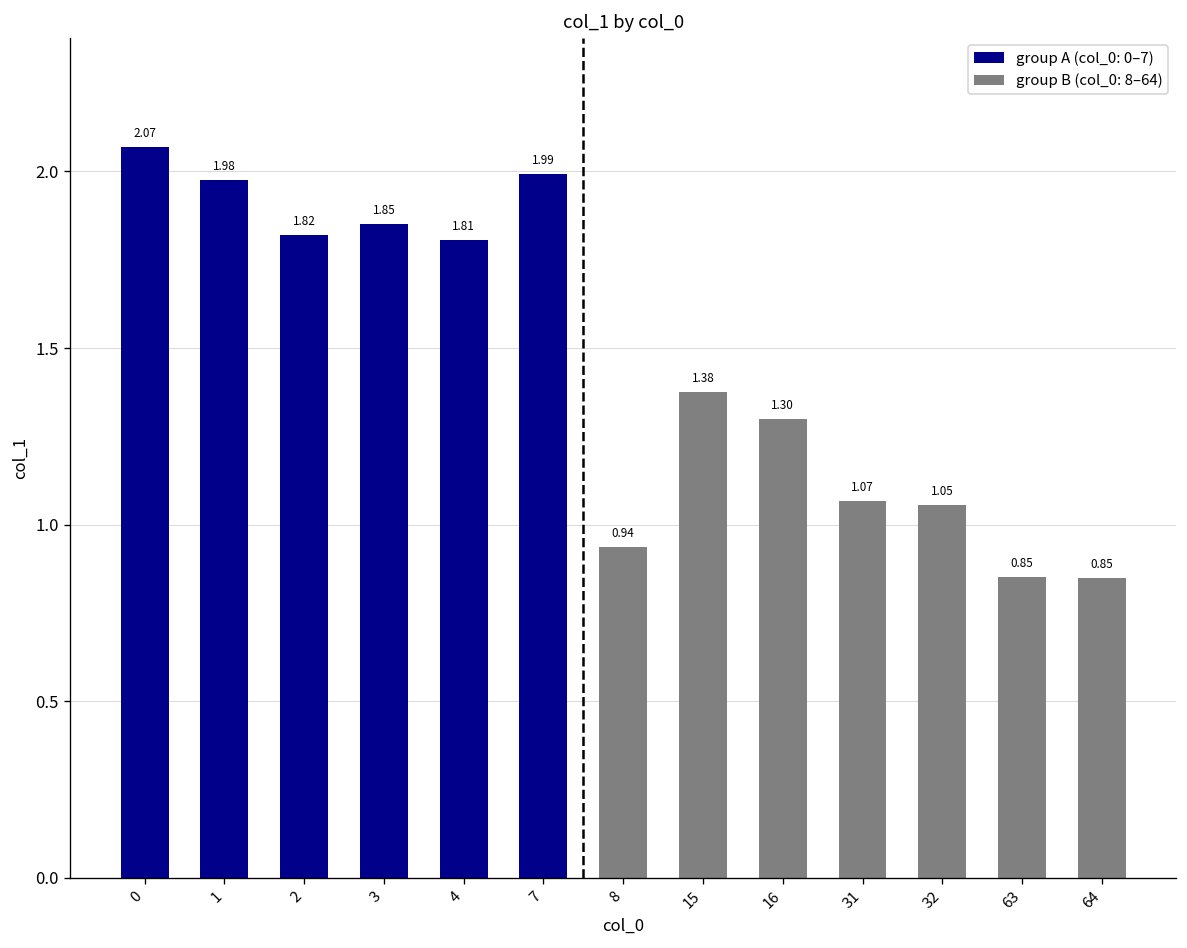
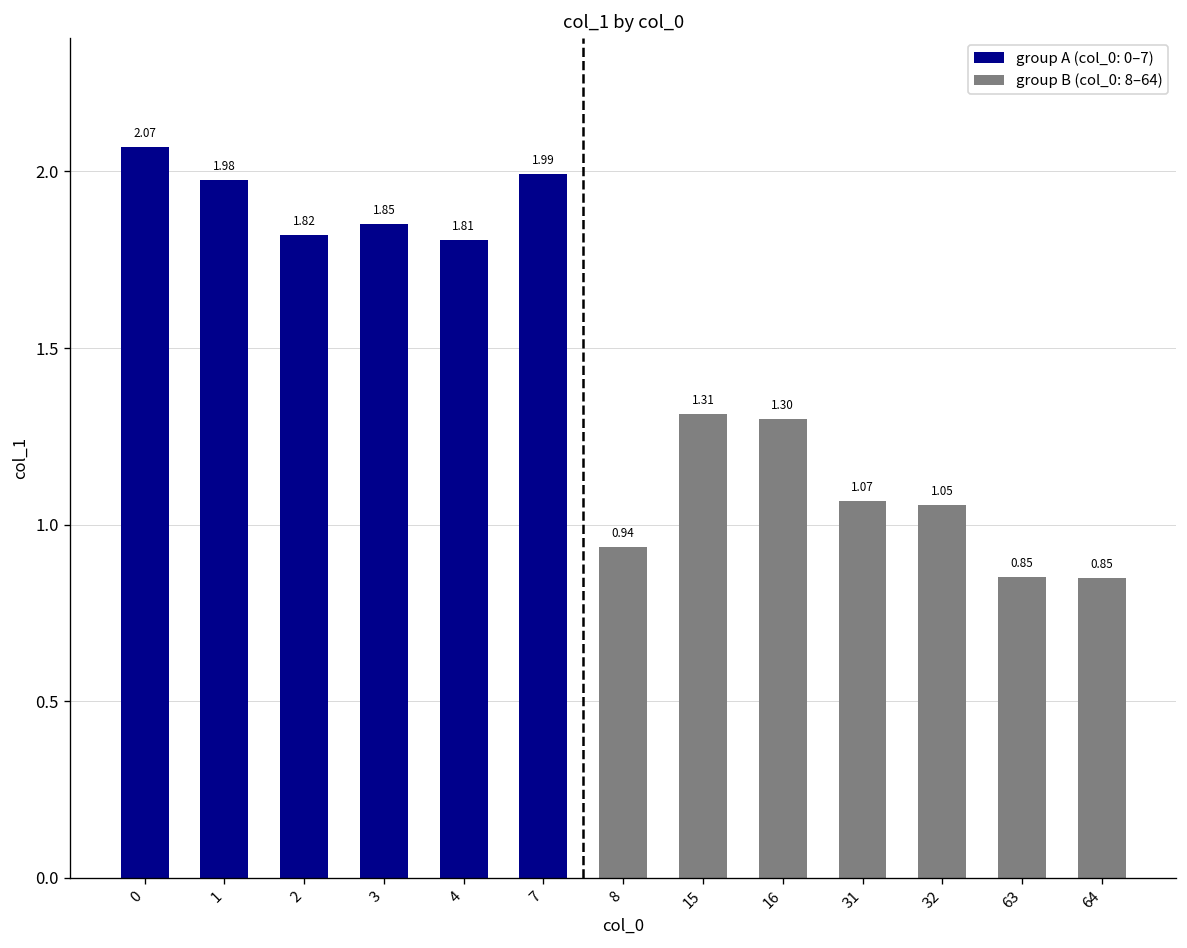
15: 1.38 -> 1.31
